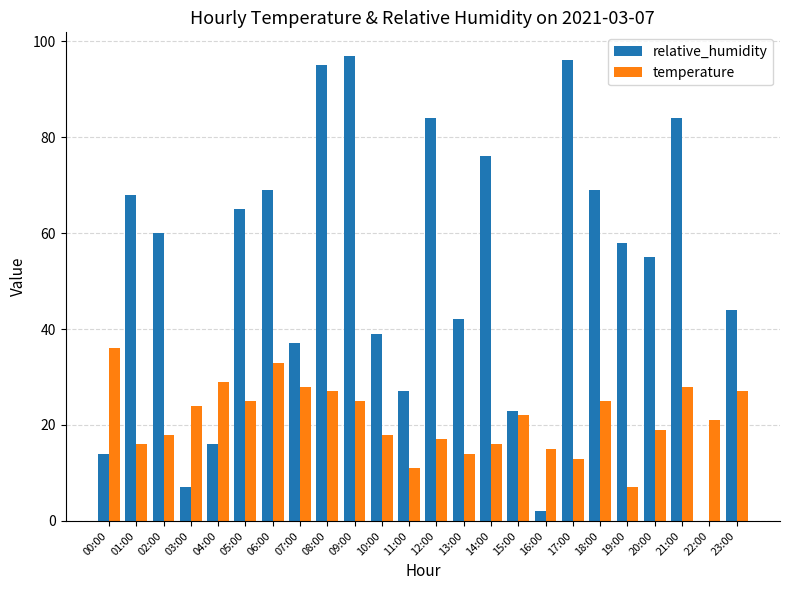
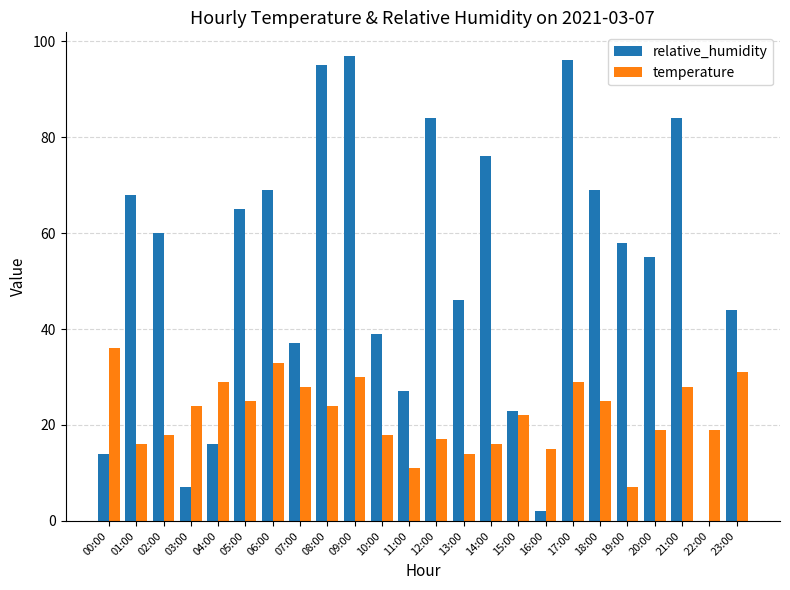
temperature, 08:00: 27 -> 24
temperature, 09:00: 25 -> 30
relative_humidity, 13:00: 42 -> 46
temperature, 17:00: 13 -> 29
temperature, 22:00: 21 -> 19
temperature, 23:00: 27 -> 31
